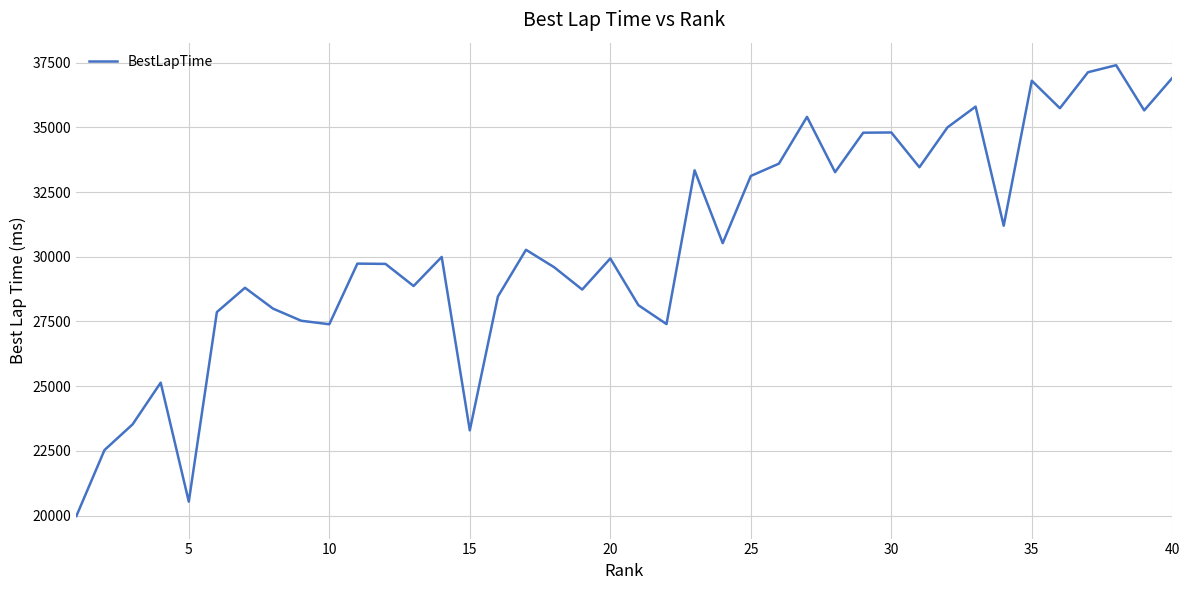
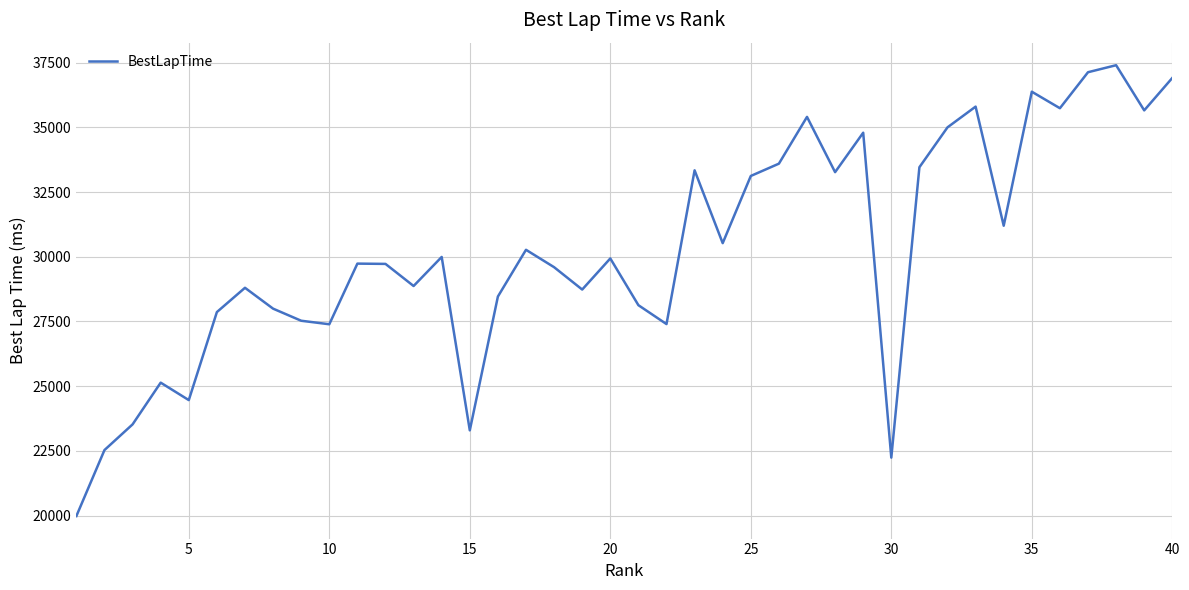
5: 20500 -> 24500
30: 34800 -> 22200
35: 36800 -> 36400
